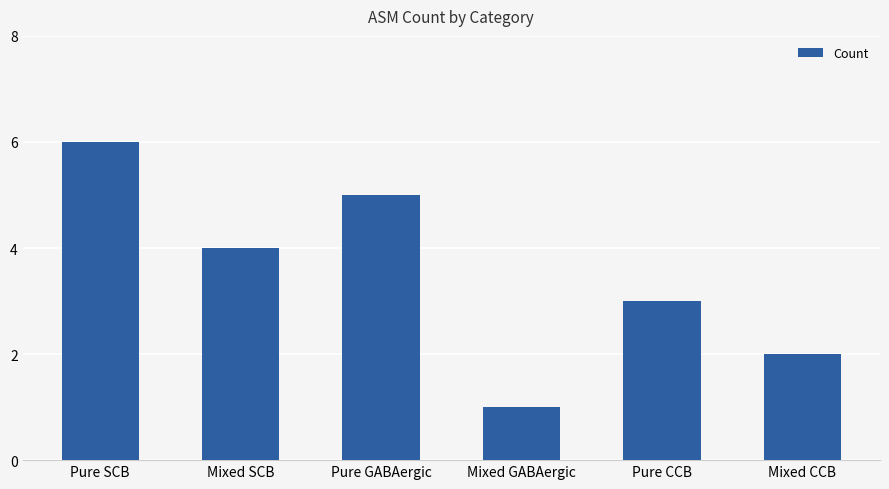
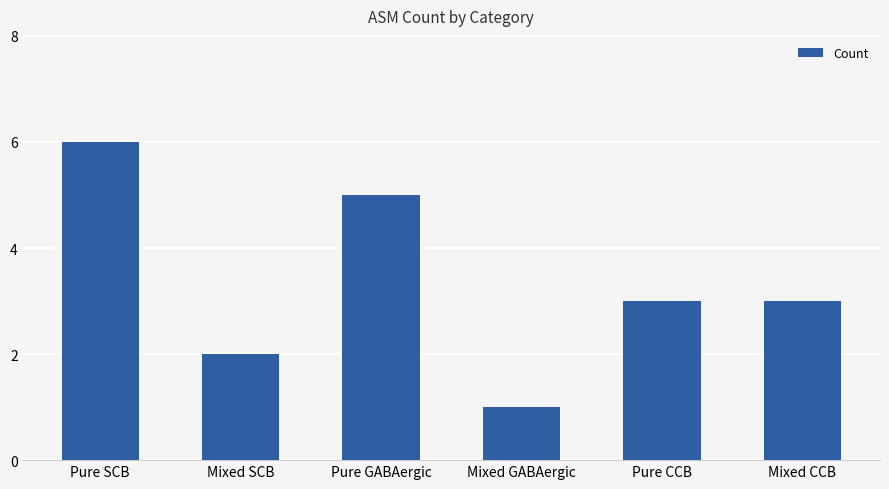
Mixed SCB: 4 -> 2
Mixed CCB: 2 -> 3
